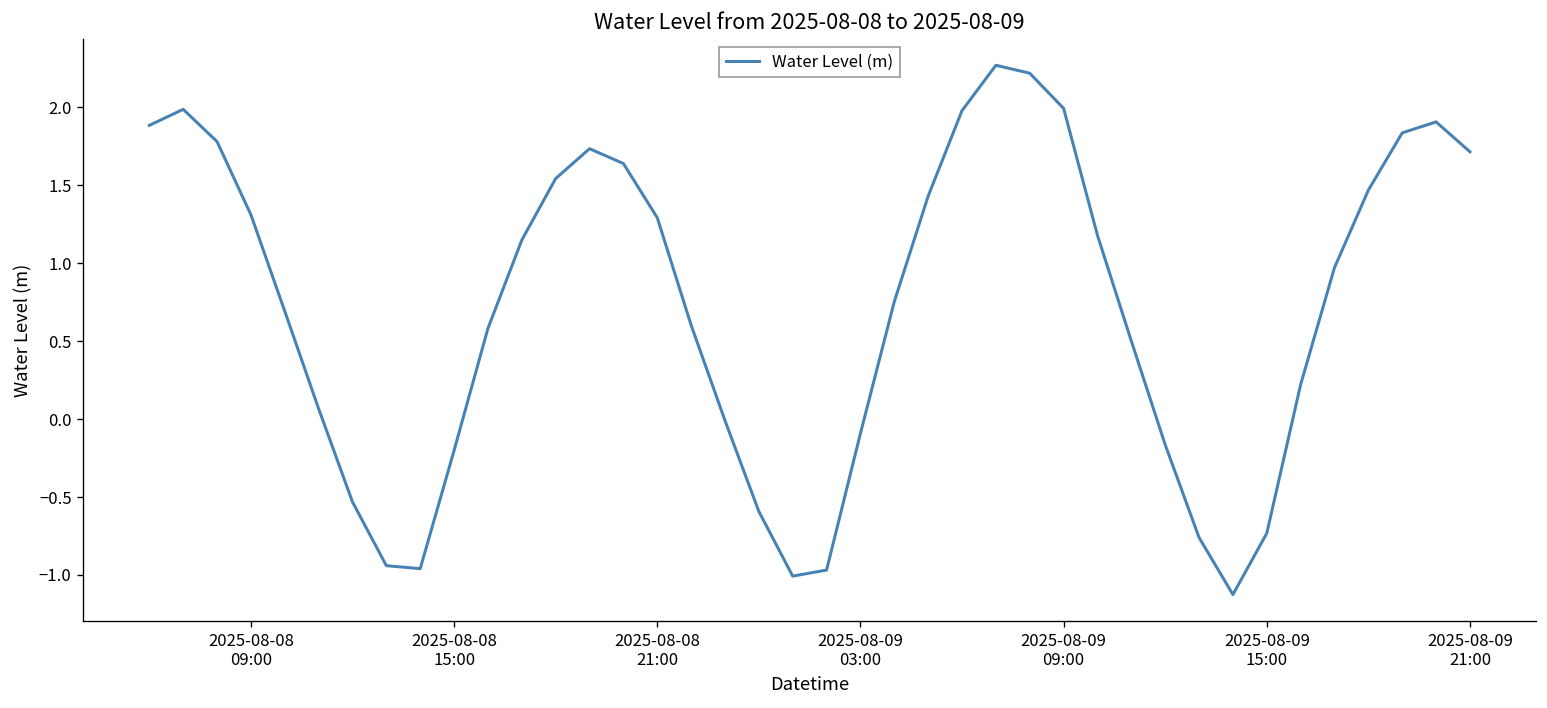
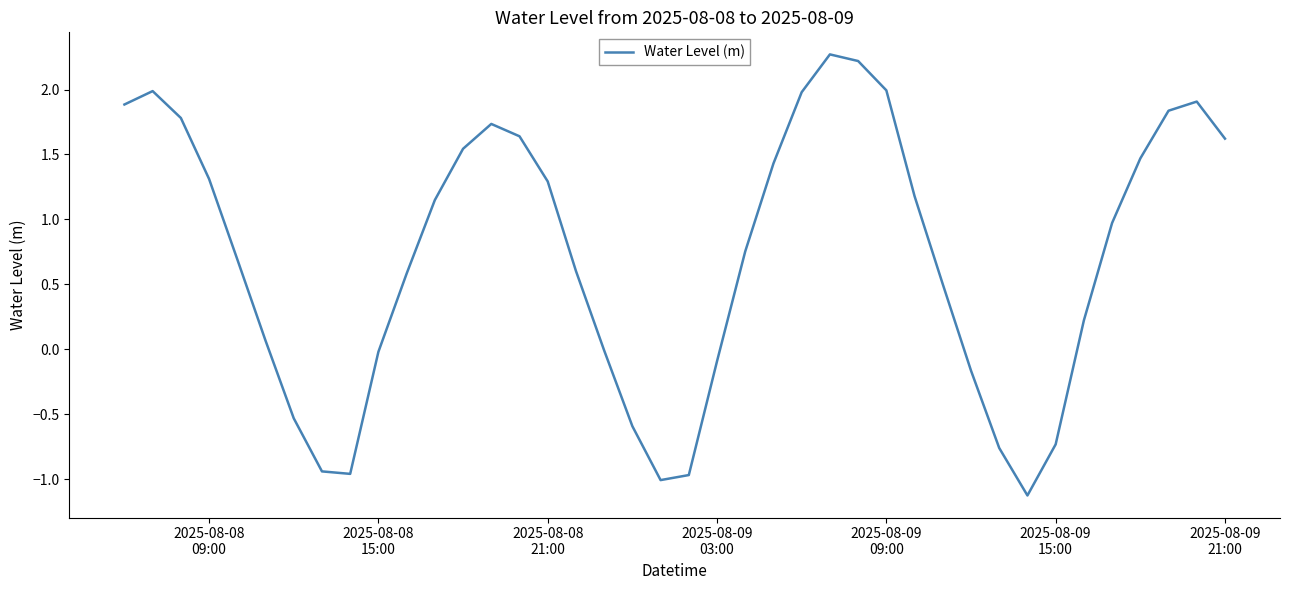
2025-08-08 15:00: -0.20 -> -0.02
2025-08-09 21:00: 1.72 -> 1.62
